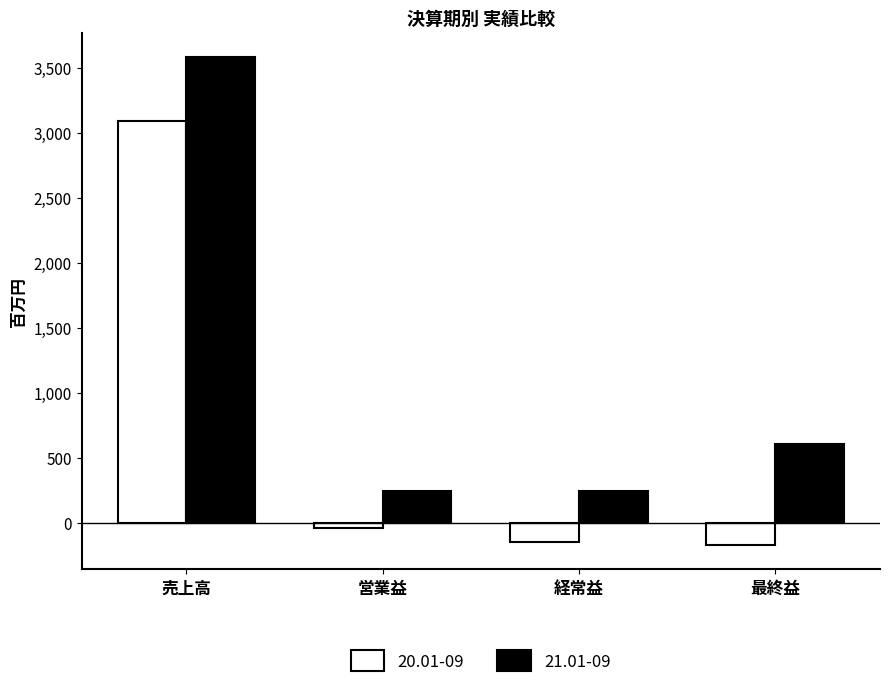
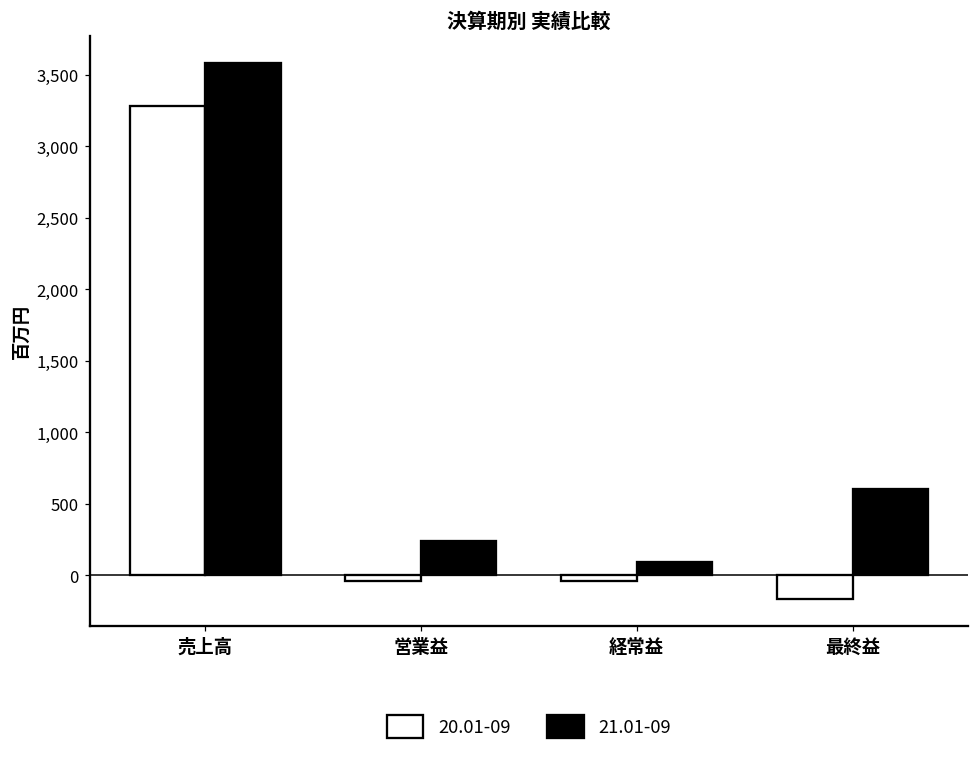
20.01-09, 売上高: 3,100 -> 3,290
20.01-09, 経常益: -140 -> -40
21.01-09, 経常益: 250 -> 90
